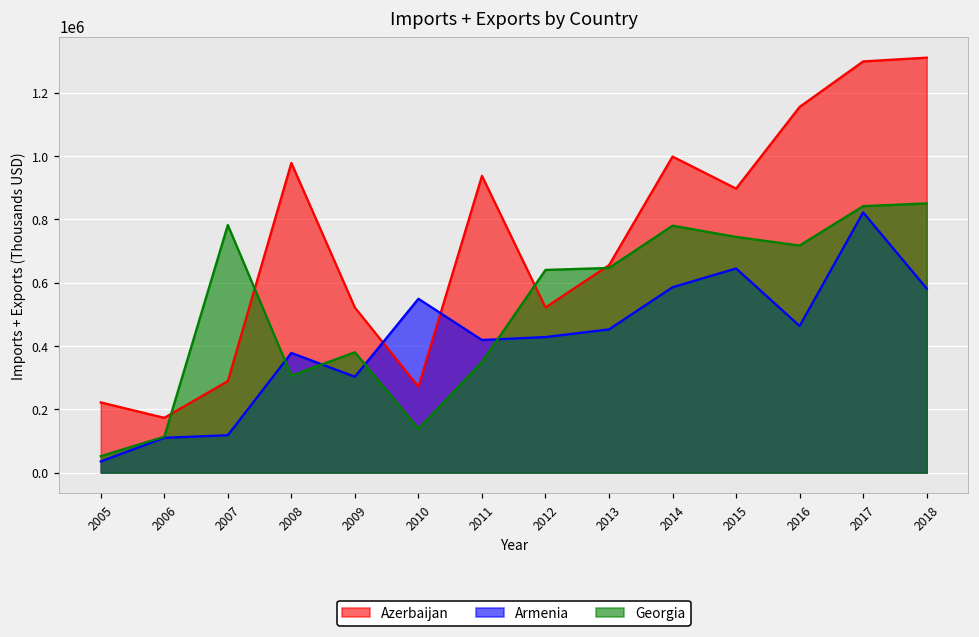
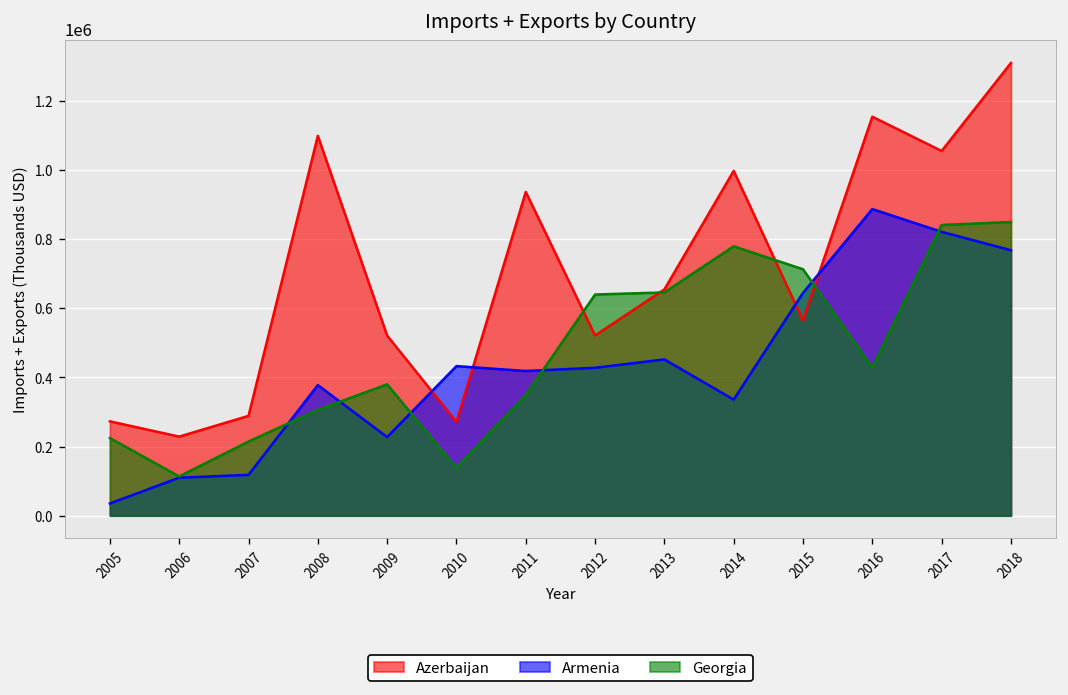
Azerbaijan, 2005: 220000 -> 270000
Georgia, 2005: 50000 -> 220000
Azerbaijan, 2006: 170000 -> 230000
Georgia, 2007: 780000 -> 210000
Azerbaijan, 2008: 980000 -> 1100000
Armenia, 2009: 300000 -> 230000
Armenia, 2010: 550000 -> 430000
Armenia, 2014: 590000 -> 340000
Azerbaijan, 2015: 900000 -> 570000
Georgia, 2015: 740000 -> 710000
Armenia, 2016: 460000 -> 890000
Georgia, 2016: 720000 -> 430000
Azerbaijan, 2017: 1300000 -> 1060000
Armenia, 2018: 580000 -> 770000
